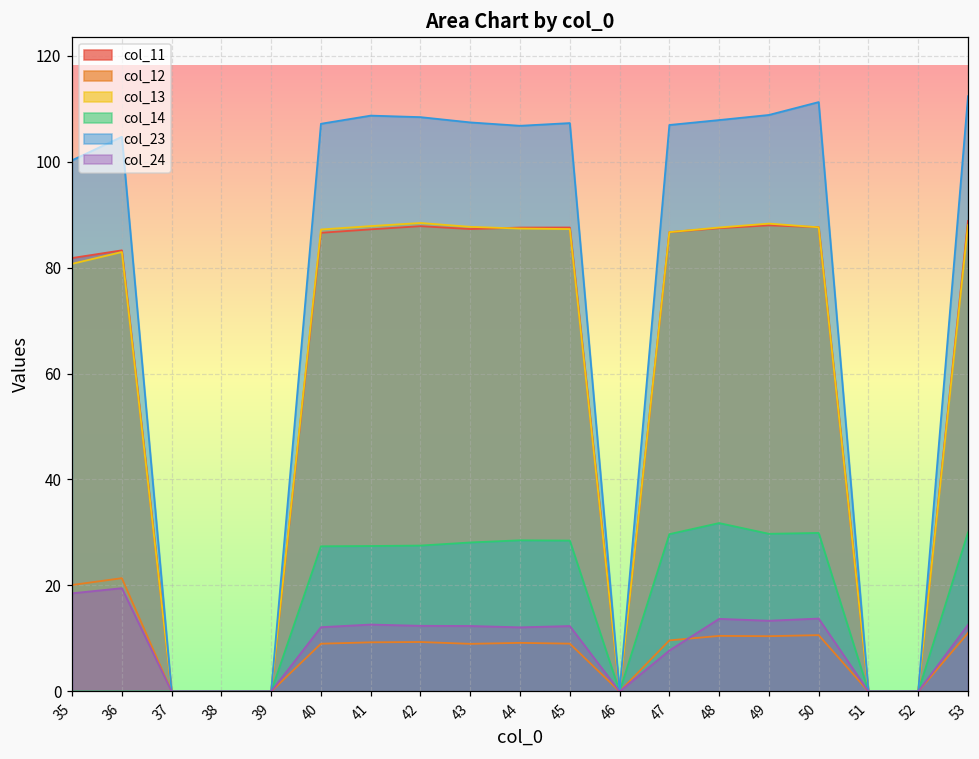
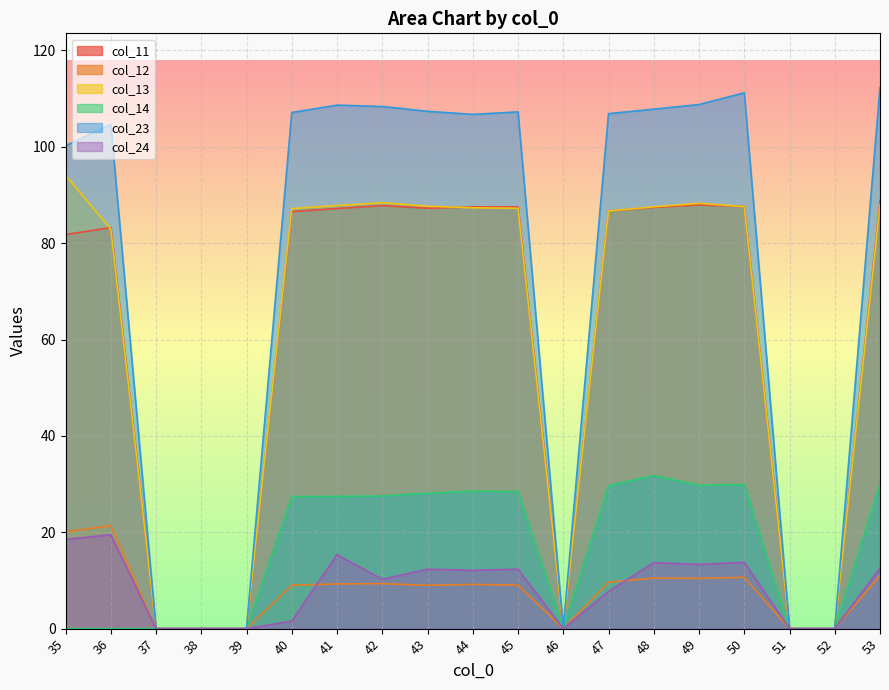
col_13, 35: 81 -> 94
col_24, 40: 12 -> 2
col_24, 41: 13 -> 15
col_24, 42: 12 -> 10
